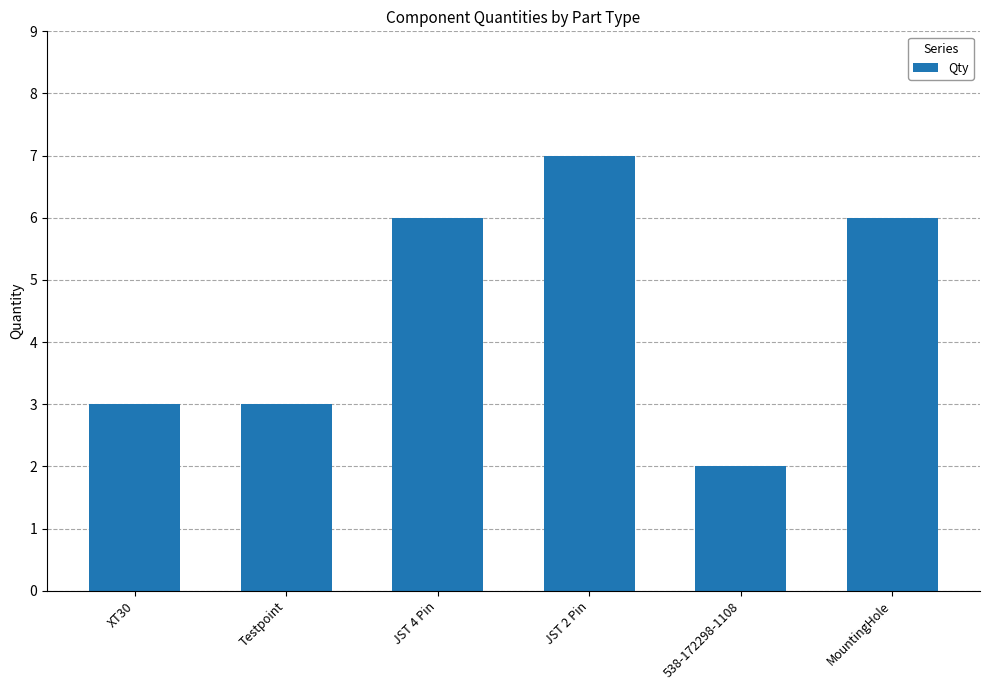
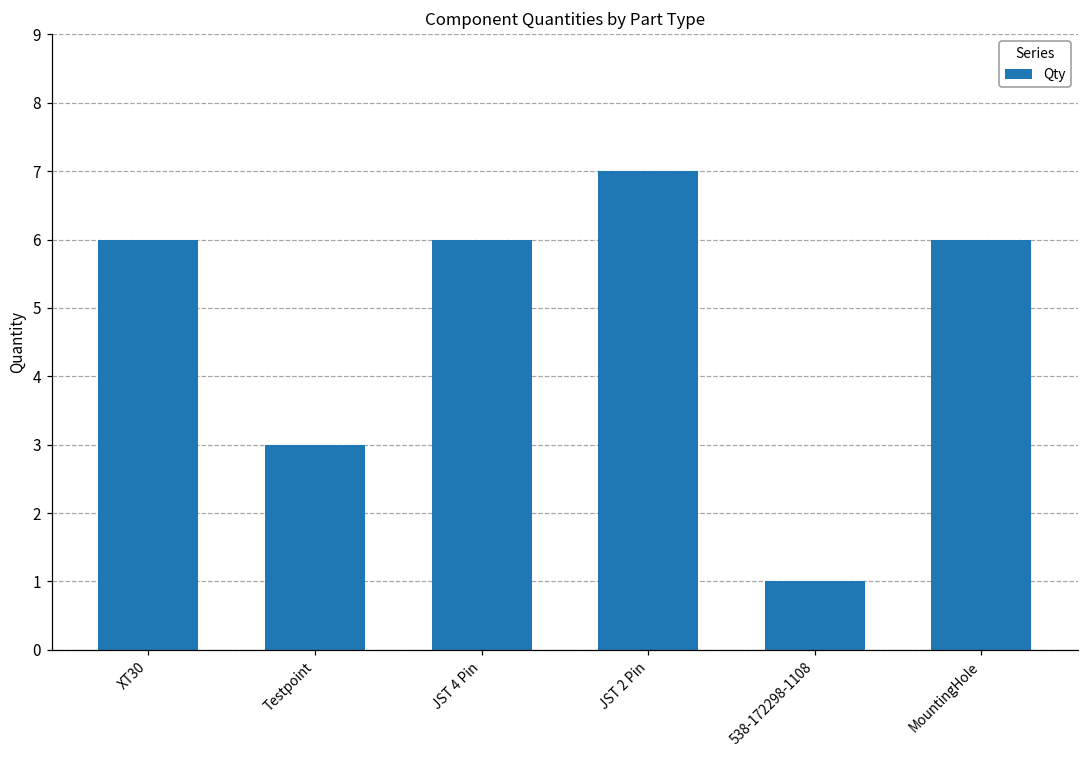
XT30: 3 -> 6
538-172298-1108: 2 -> 1
